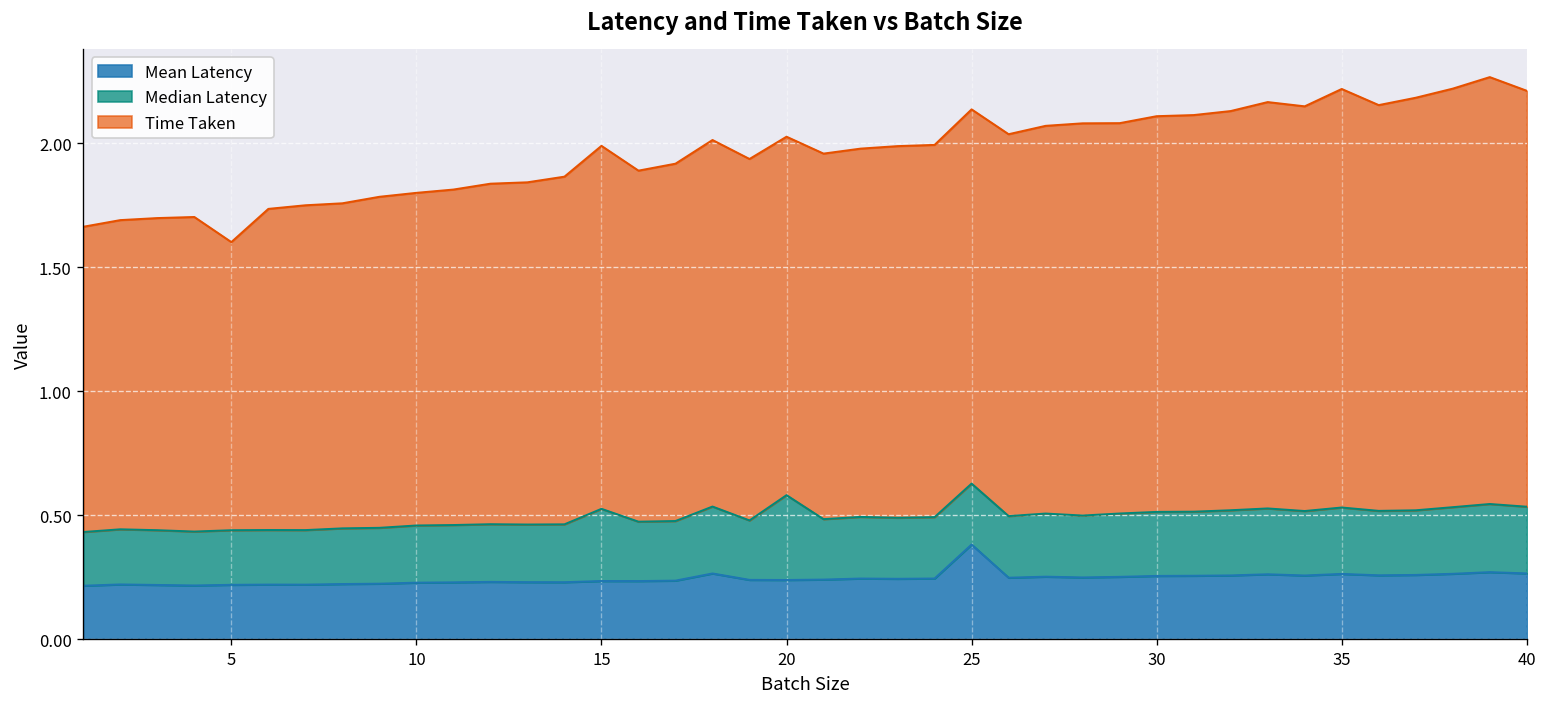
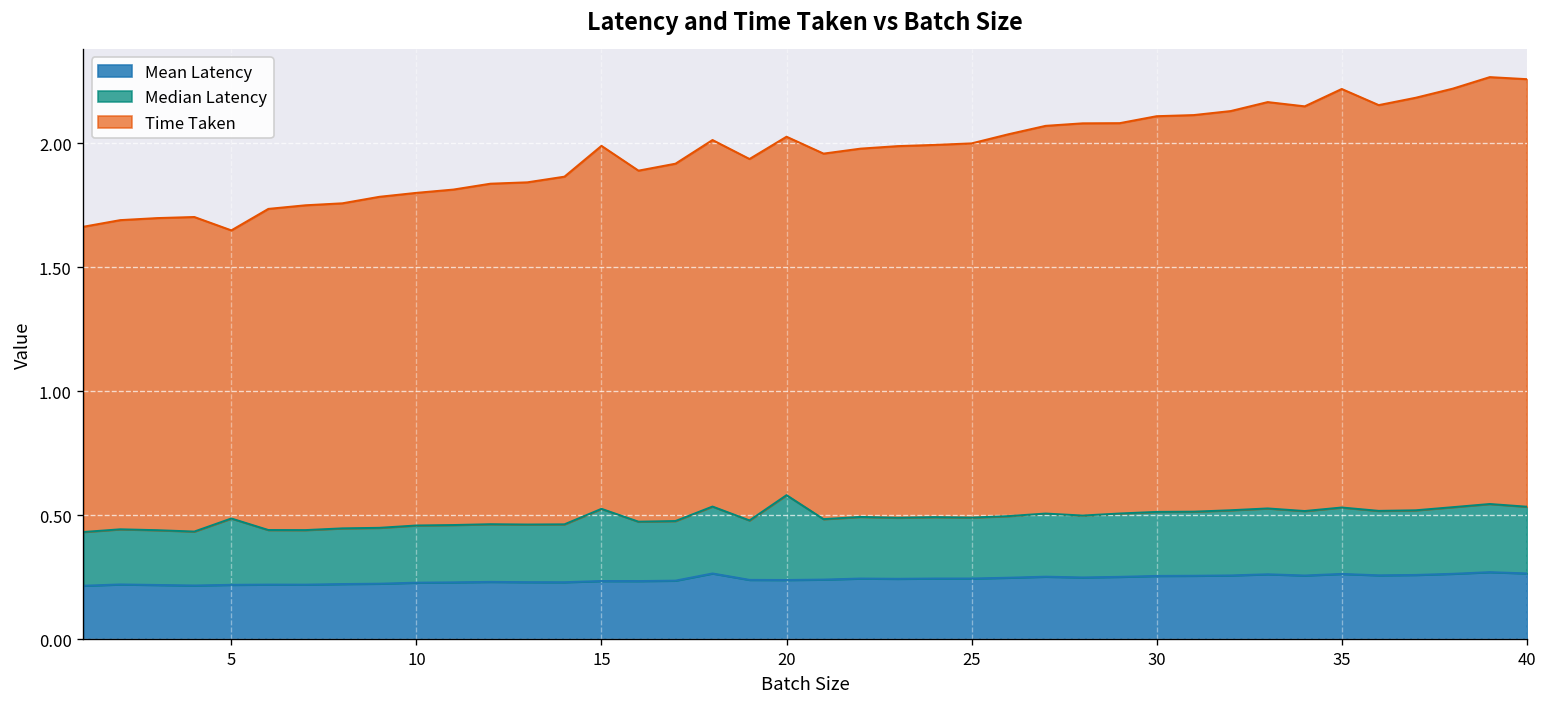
Median Latency, 5: 0.22 -> 0.27
Mean Latency, 25: 0.38 -> 0.25
Time Taken, 40: 1.68 -> 1.72
